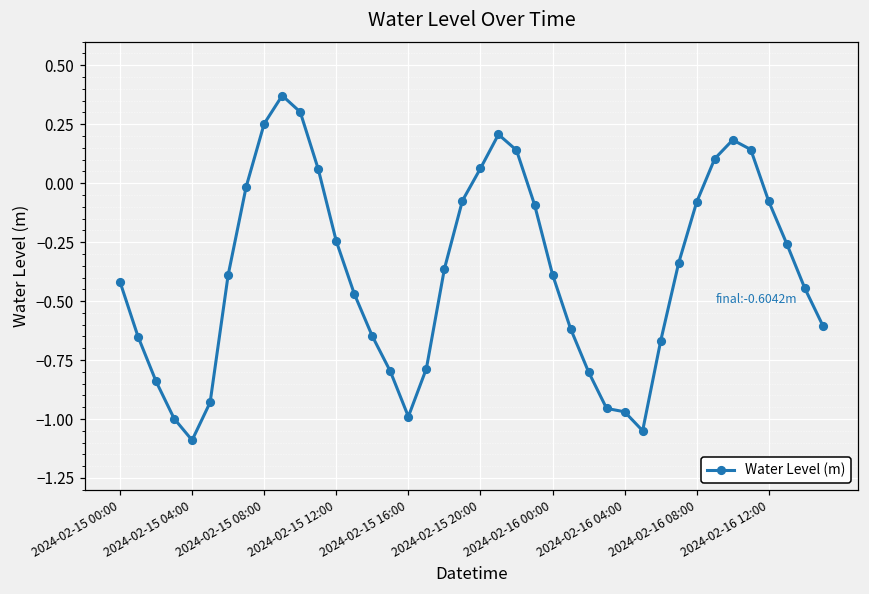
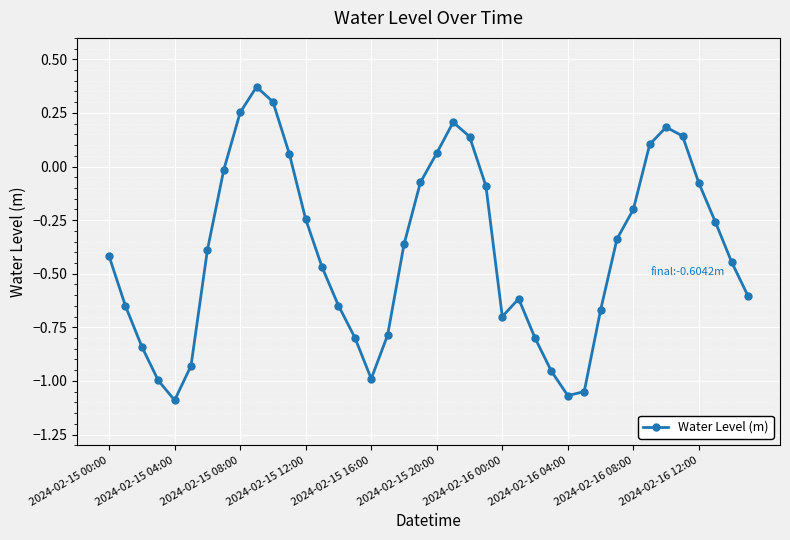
2024-02-16 00:00: -0.39 -> -0.70
2024-02-16 04:00: -0.97 -> -1.07
2024-02-16 08:00: -0.08 -> -0.20
